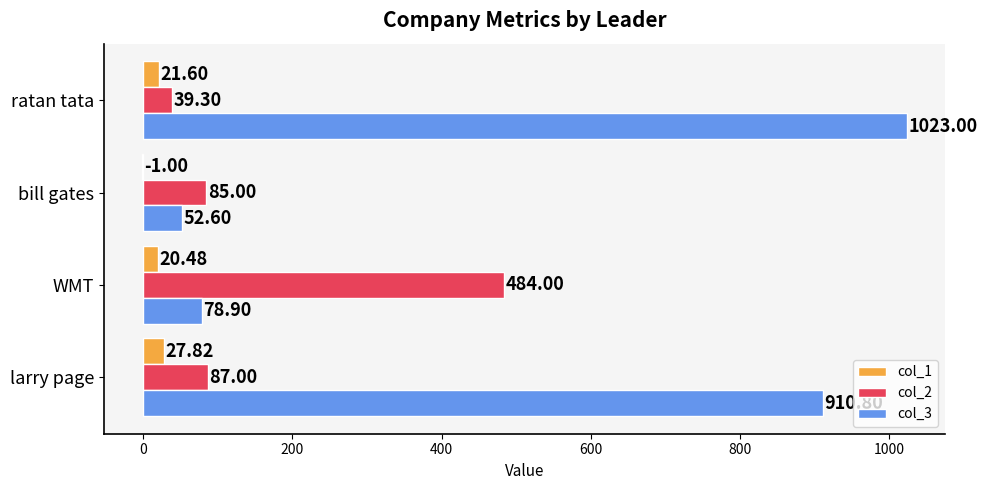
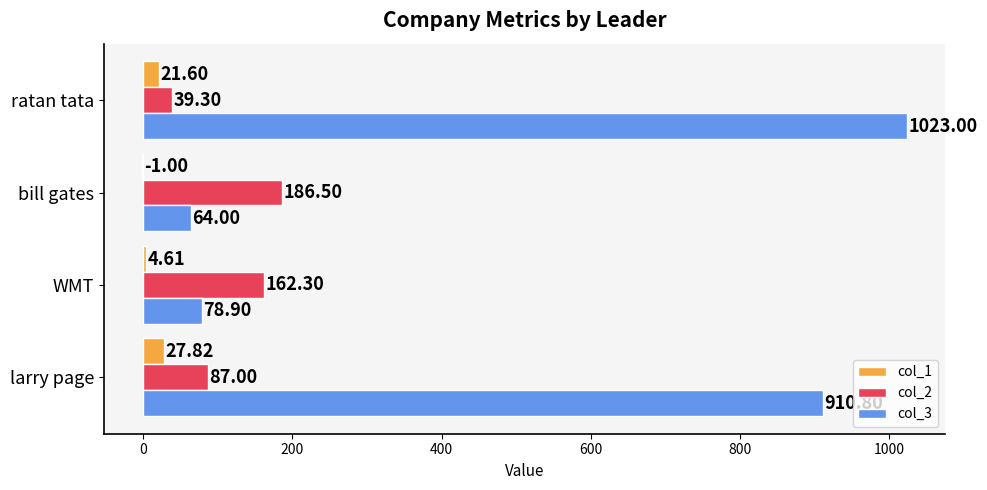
col_2, bill gates: 85.00 -> 186.50
col_3, bill gates: 52.60 -> 64.00
col_1, WMT: 20.48 -> 4.61
col_2, WMT: 484.00 -> 162.30
